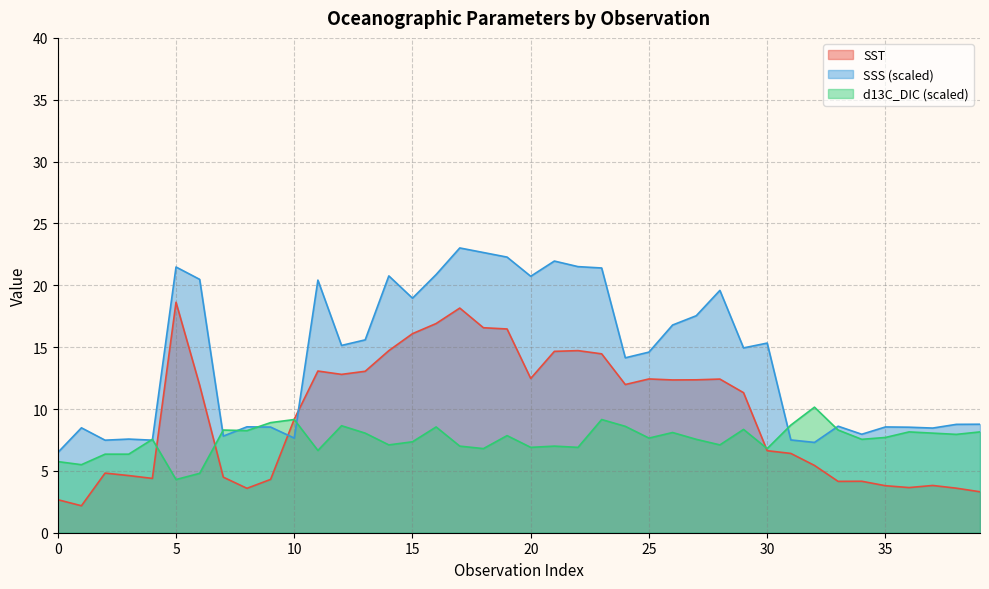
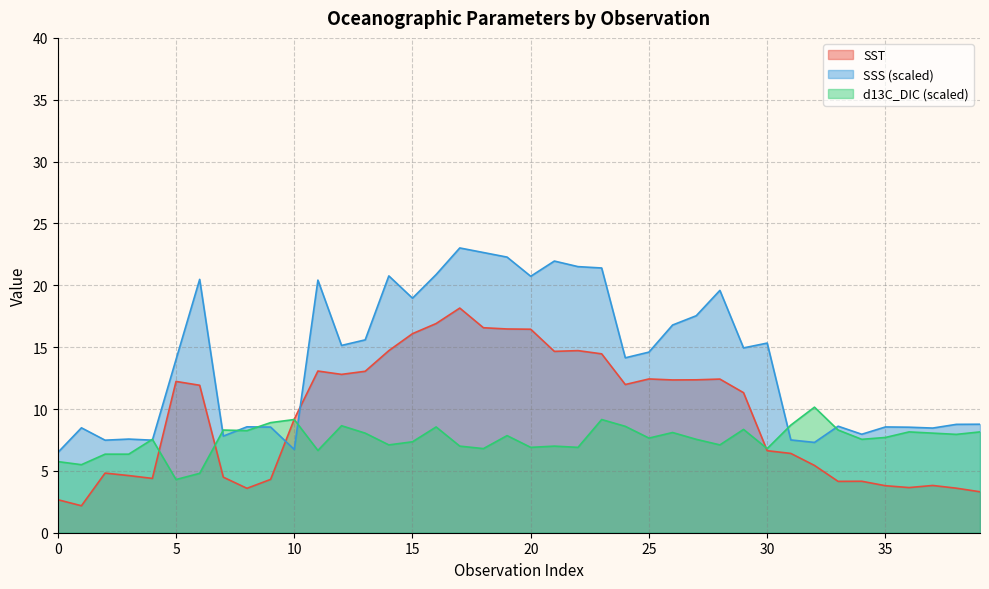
SST, 5: 18.6 -> 12.2
SSS (scaled), 5: 21.5 -> 14.0
SSS (scaled), 10: 7.7 -> 6.7
SST, 20: 12.5 -> 16.5
